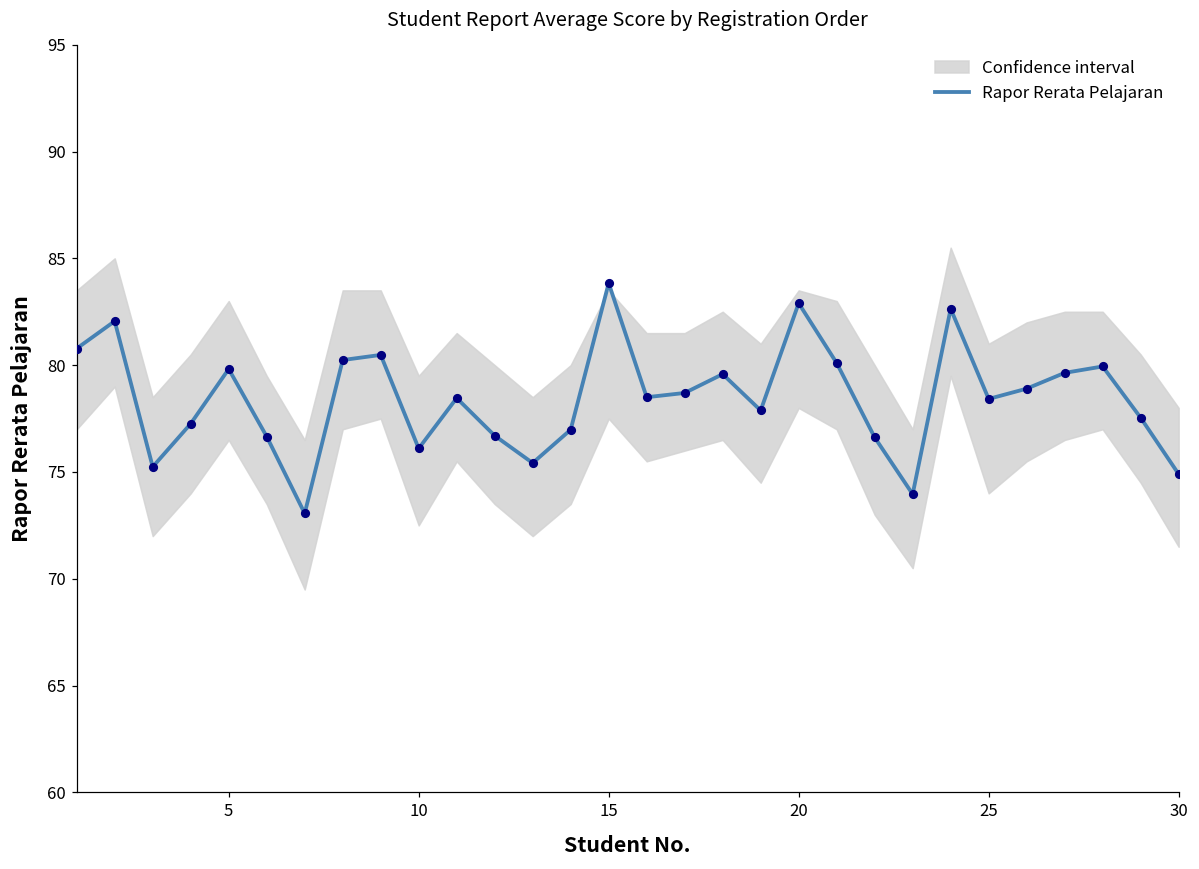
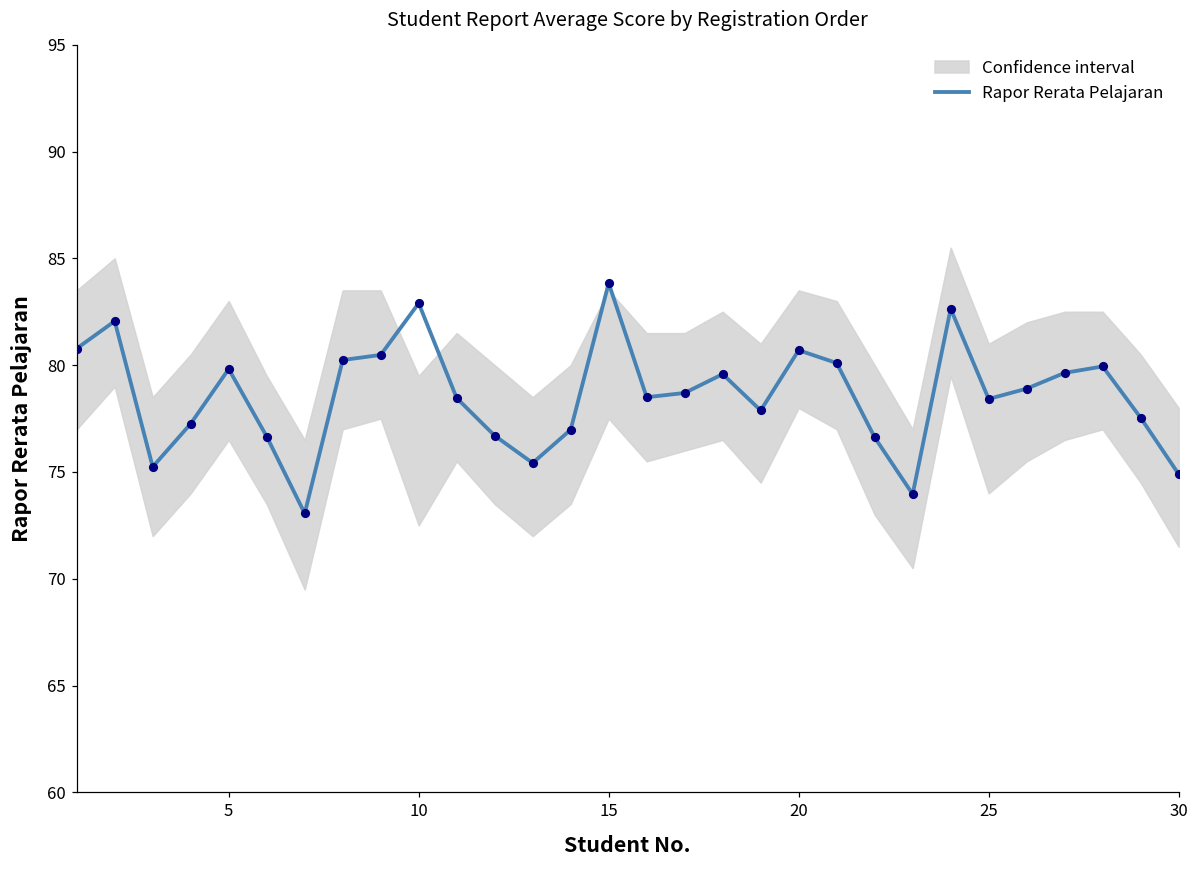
Rapor Rerata Pelajaran, 10: 76.1 -> 82.9
Rapor Rerata Pelajaran, 20: 82.9 -> 80.7
